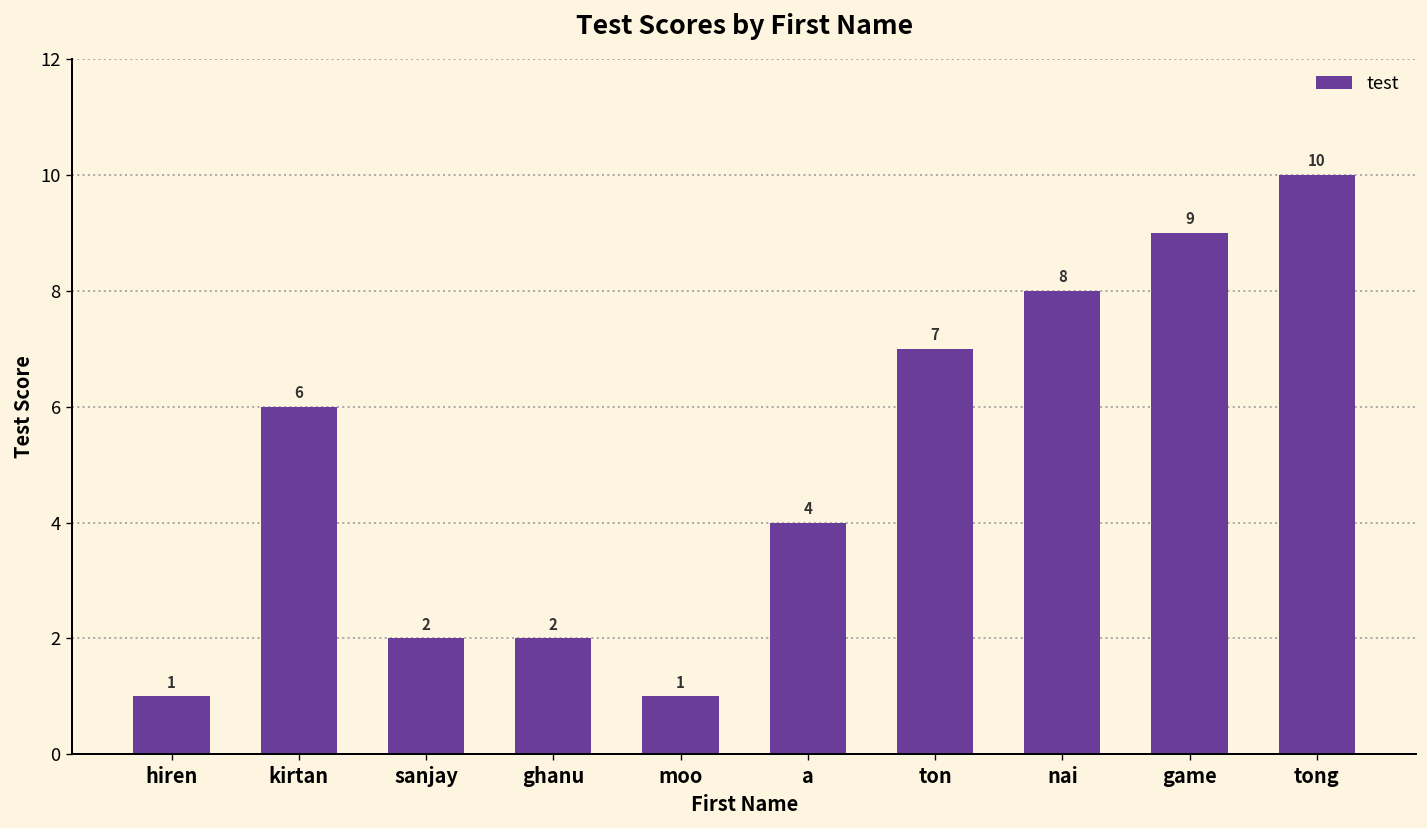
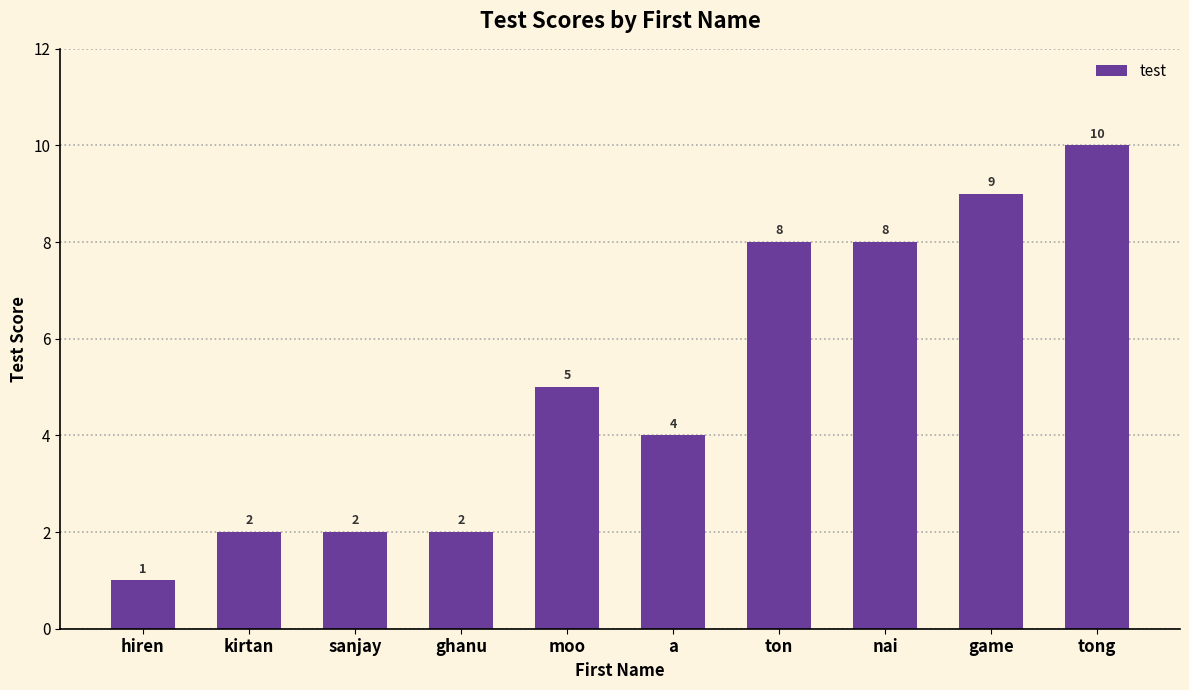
kirtan: 6 -> 2
moo: 1 -> 5
ton: 7 -> 8
